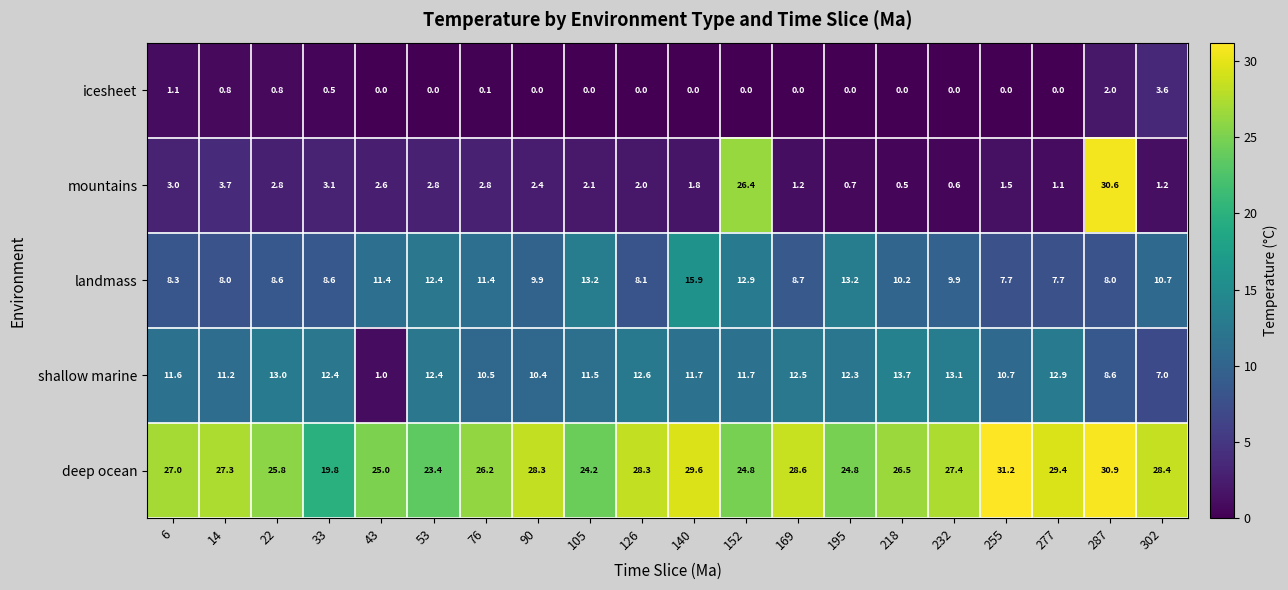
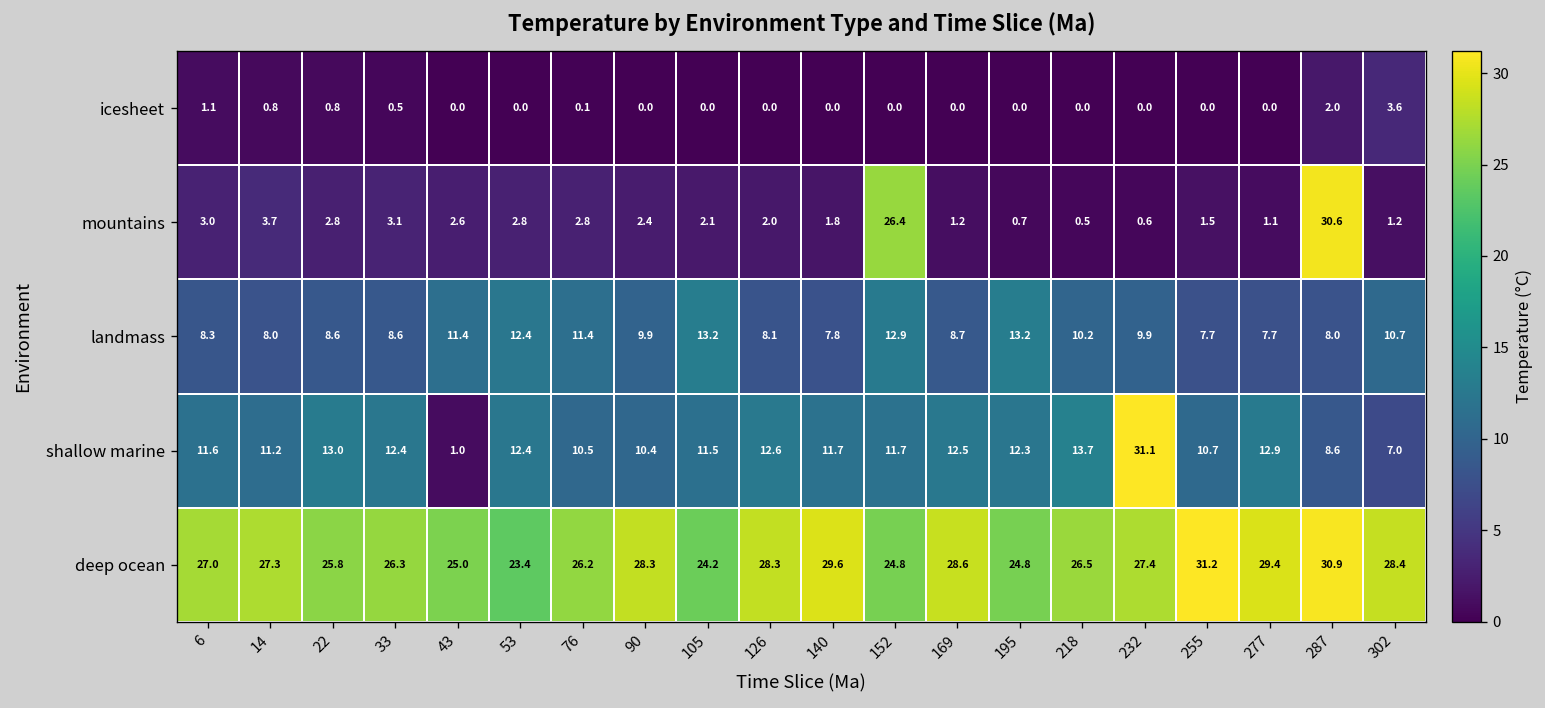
landmass, 140: 15.9 -> 7.8
shallow marine, 232: 13.1 -> 31.1
deep ocean, 33: 19.8 -> 26.3
